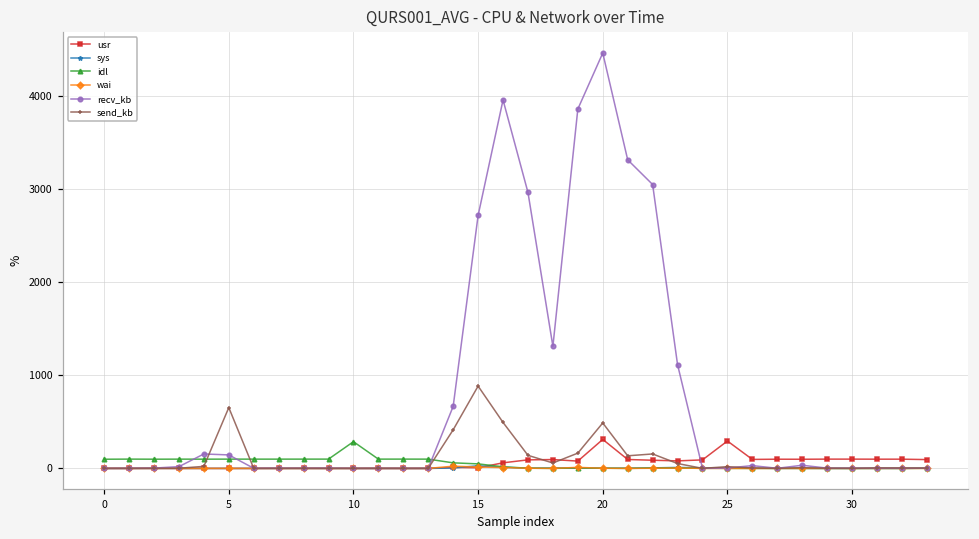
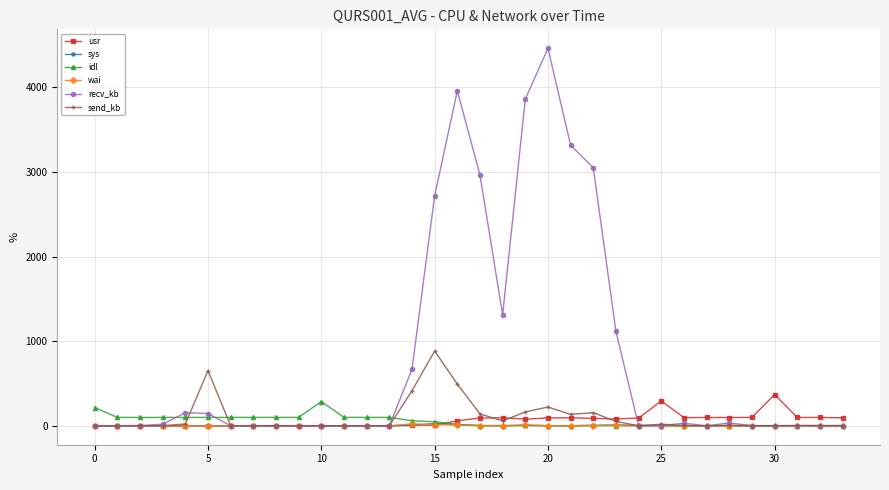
idl, 0: 100 -> 200
usr, 20: 300 -> 100
send_kb, 20: 500 -> 200
usr, 30: 100 -> 400
